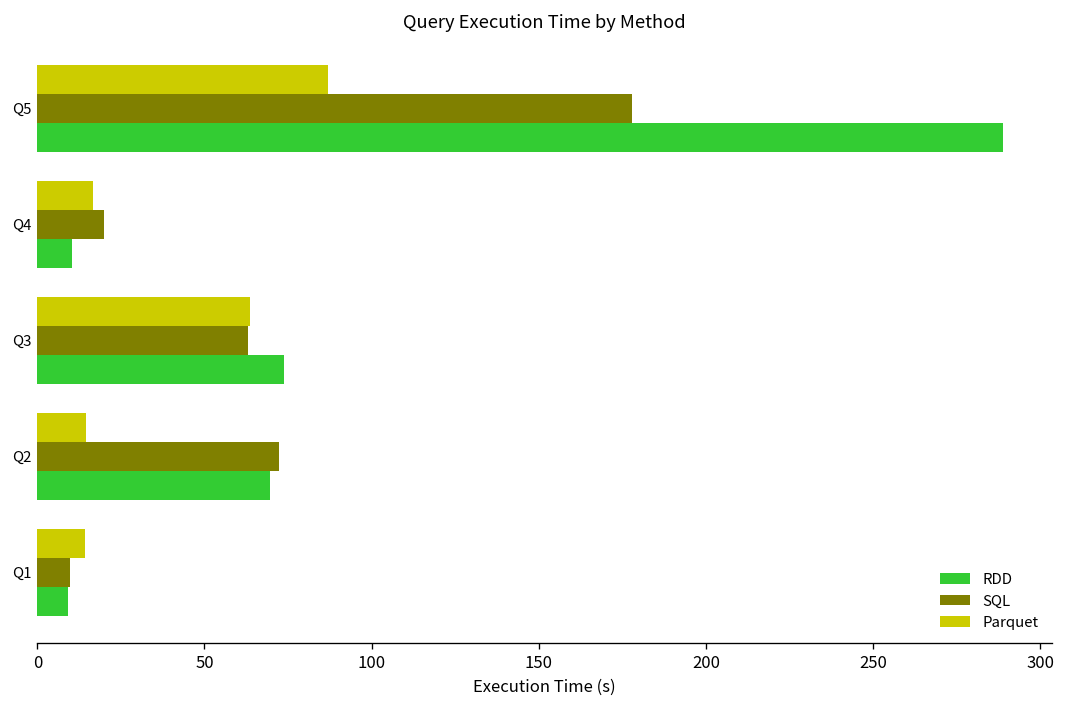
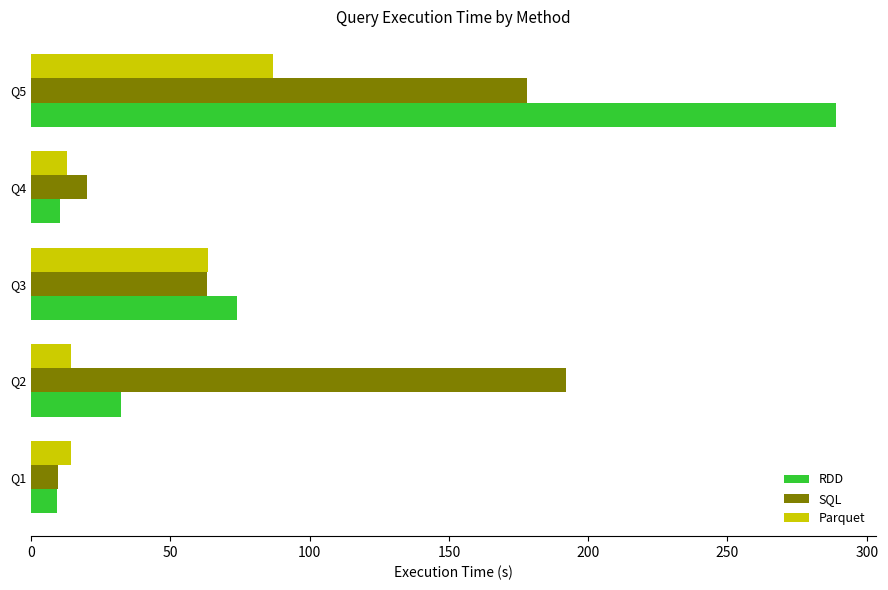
Parquet, Q4: 17 -> 13
SQL, Q2: 72 -> 192
RDD, Q2: 70 -> 32
